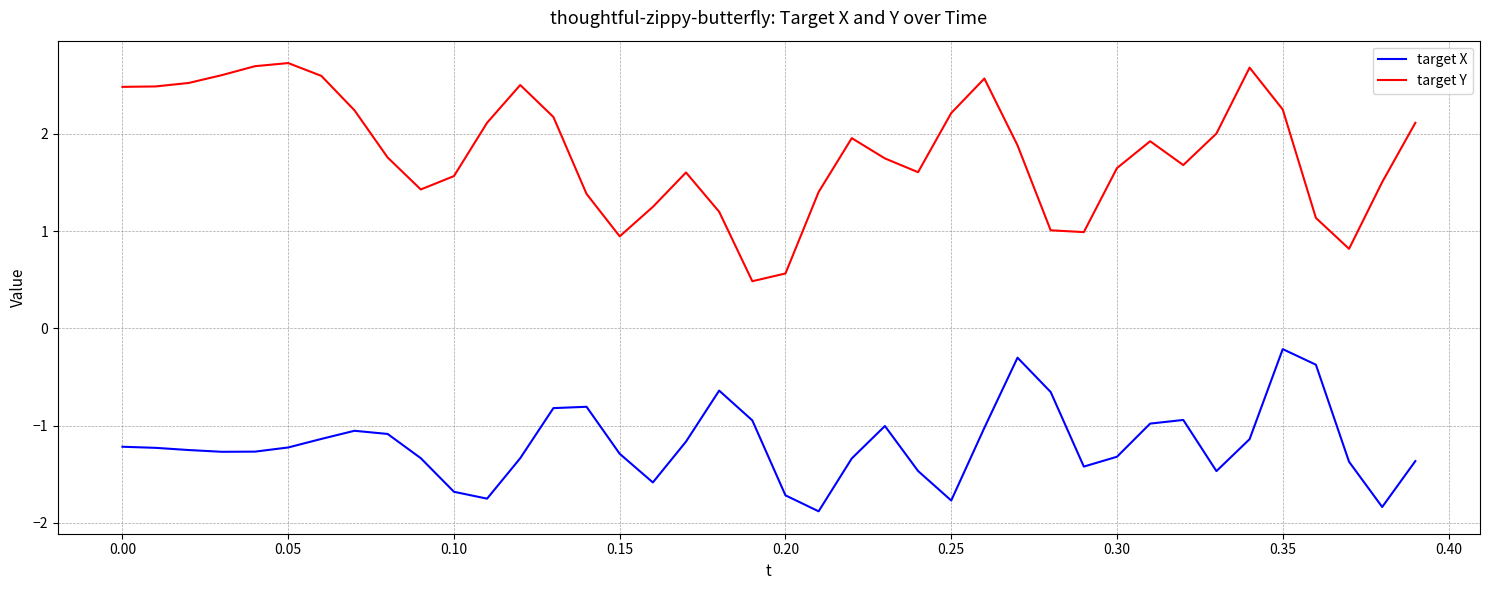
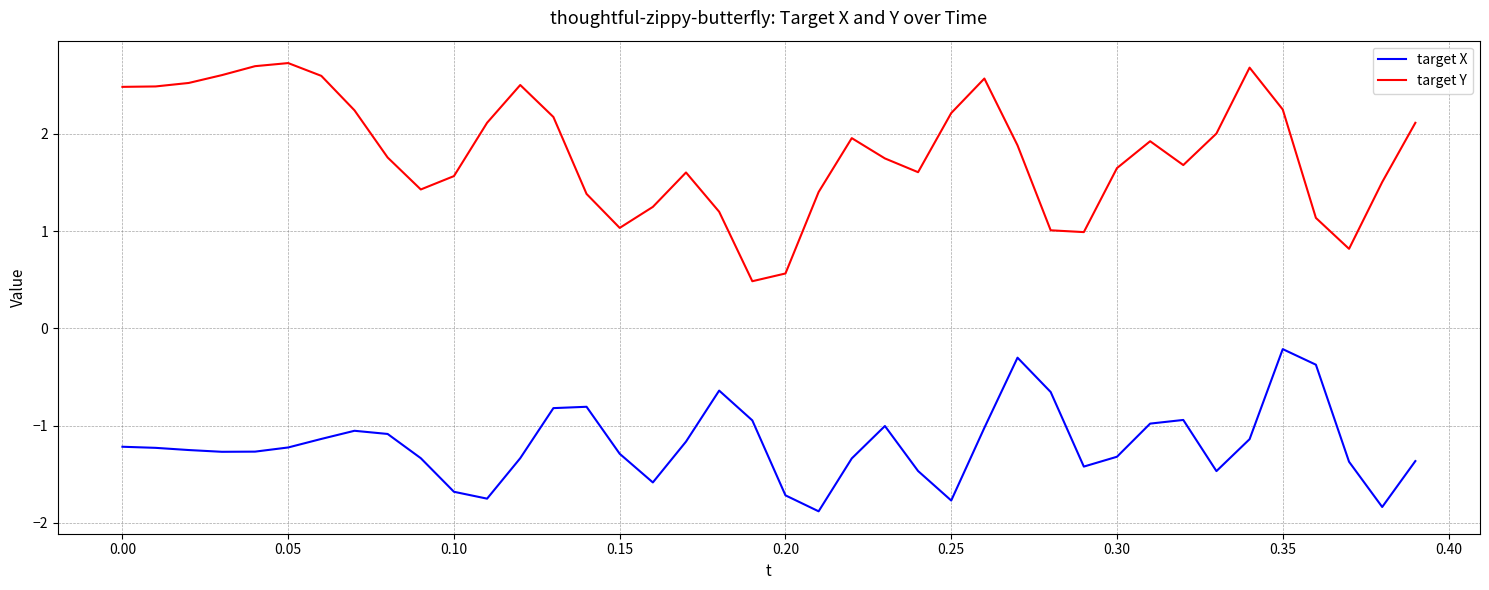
target Y, 0.15: 0.9 -> 1.0
